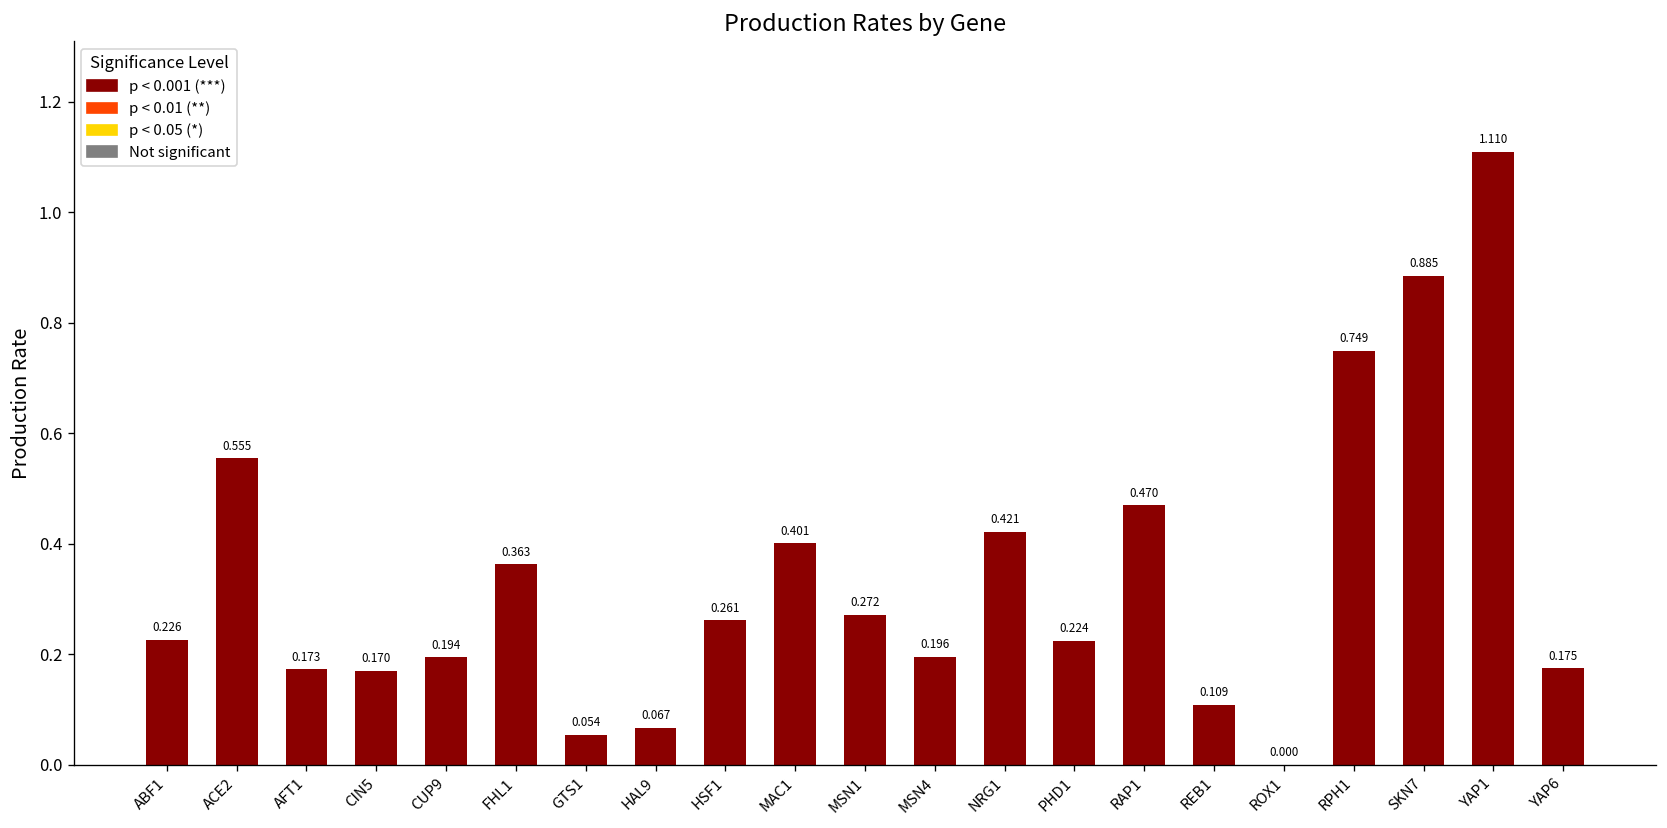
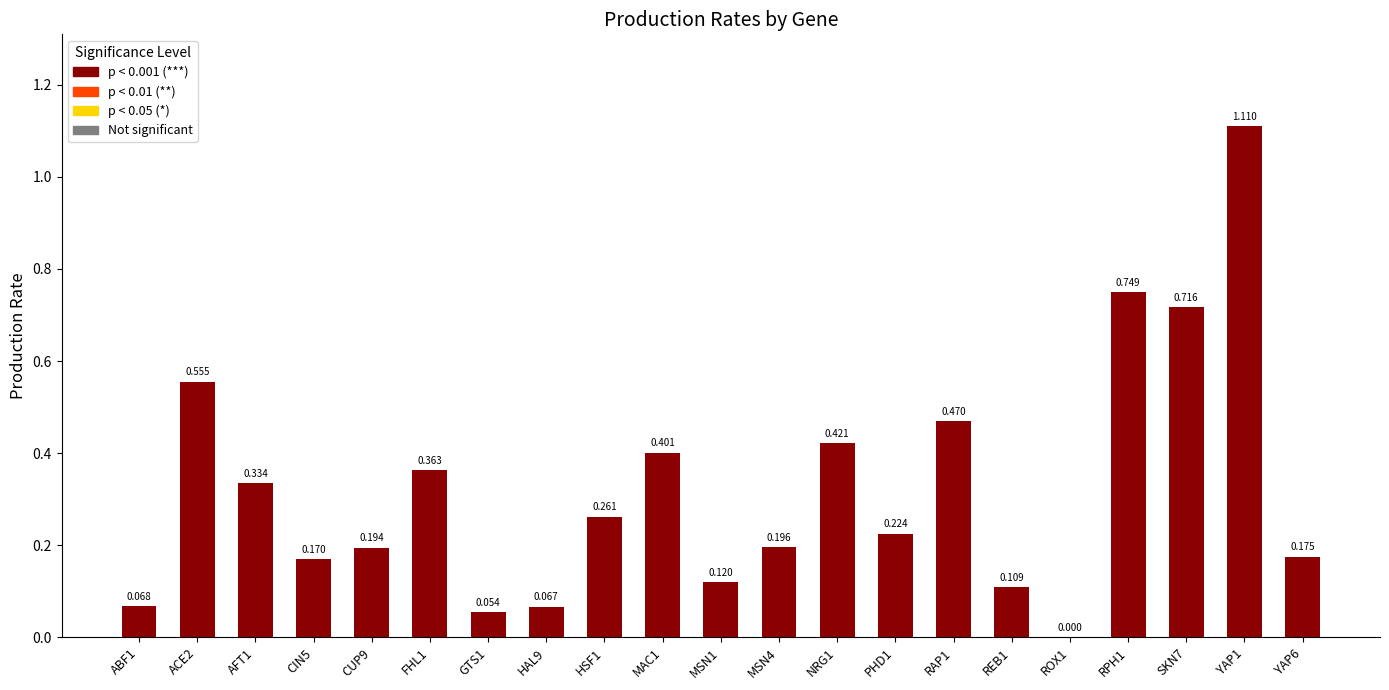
ABF1: 0.226 -> 0.068
AFT1: 0.173 -> 0.334
MSN1: 0.272 -> 0.120
SKN7: 0.885 -> 0.716
